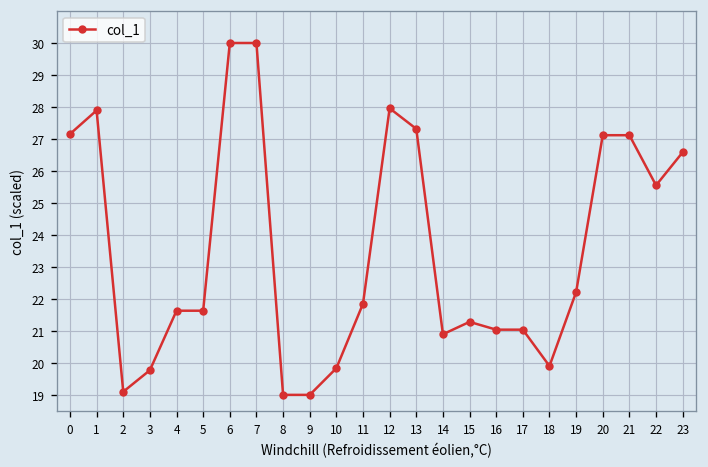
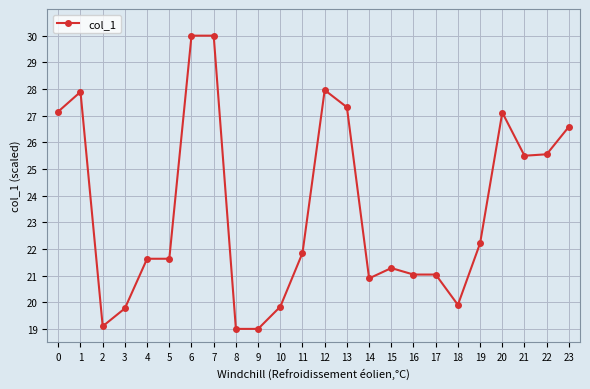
21: 27.1 -> 25.5
